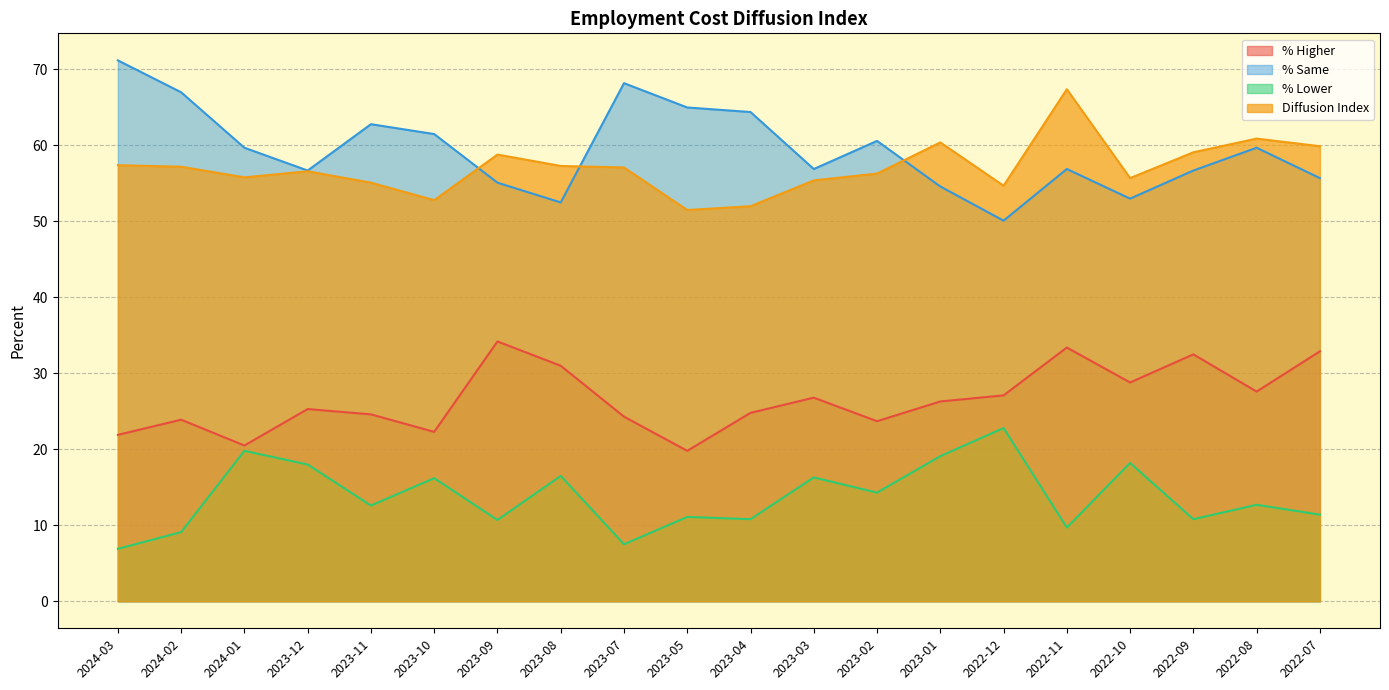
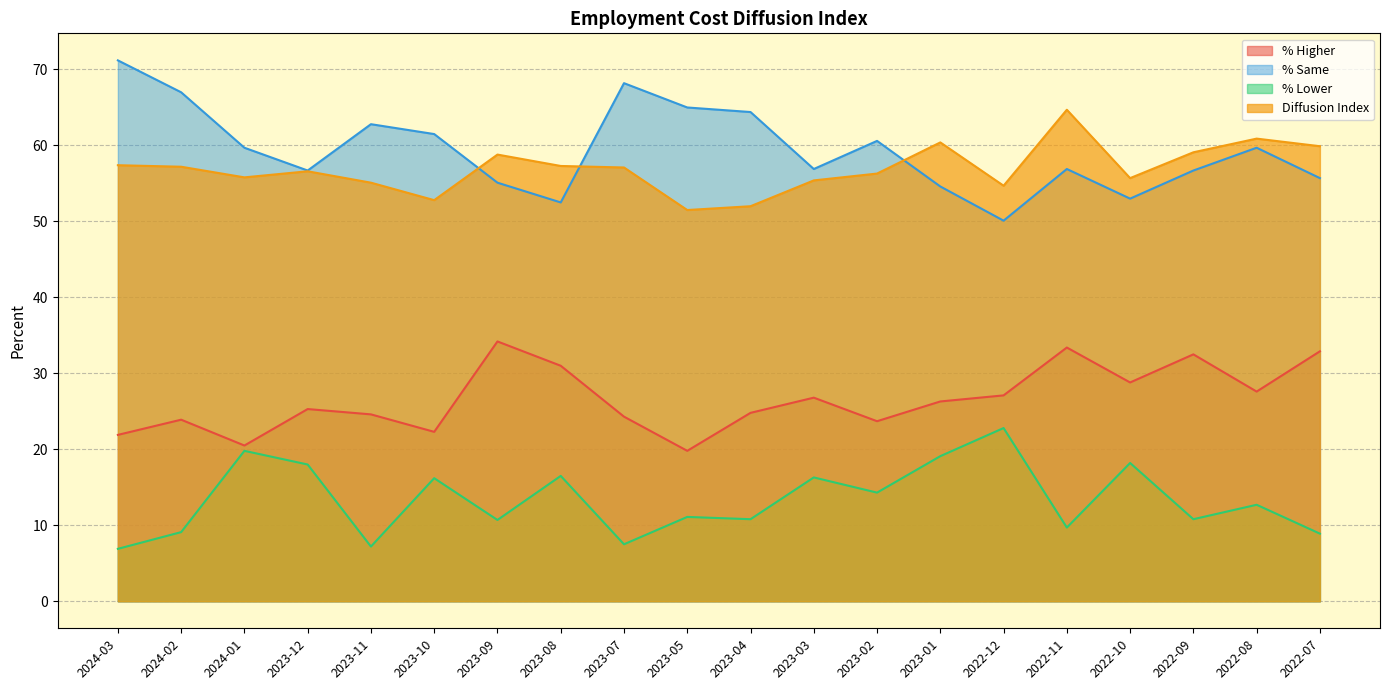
% Lower, 2023-11: 13 -> 7
Diffusion Index, 2022-11: 67 -> 65
% Lower, 2022-07: 11 -> 9
